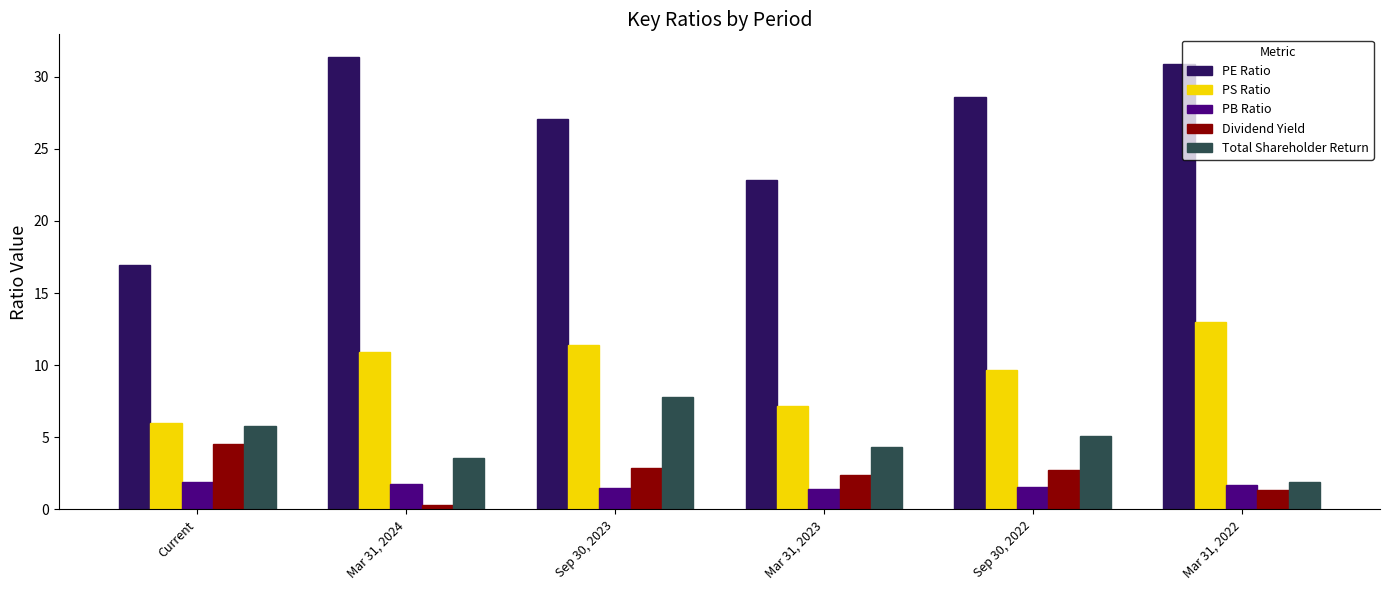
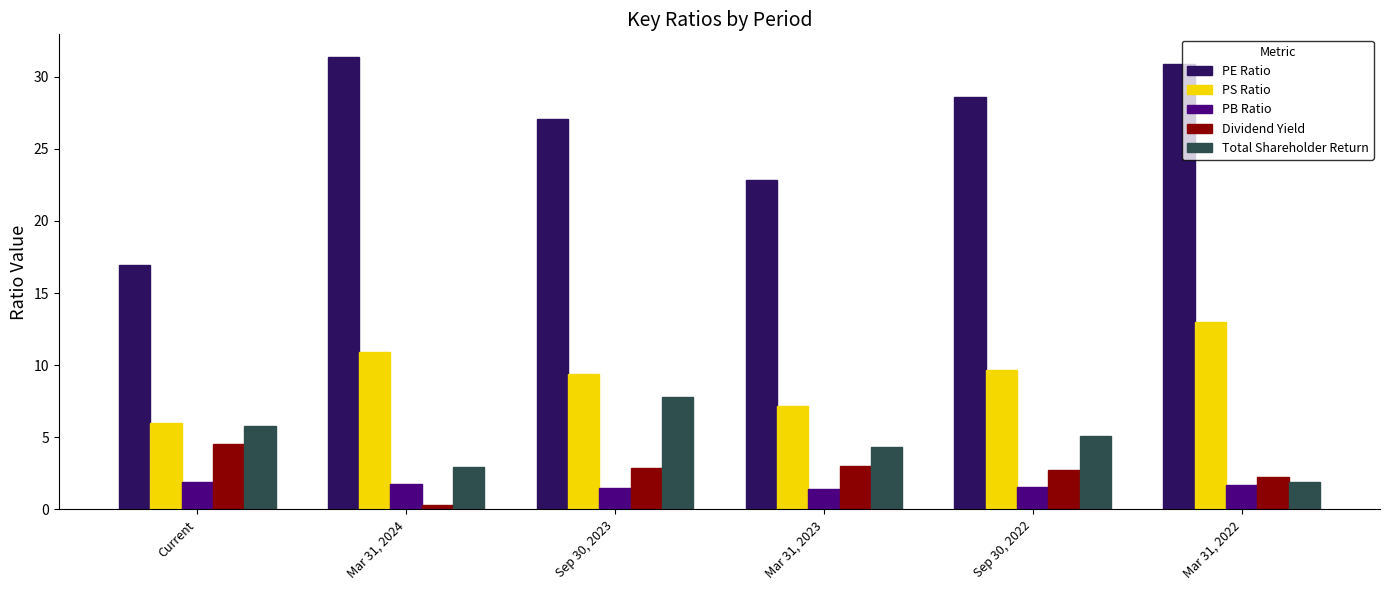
Total Shareholder Return, Mar 31, 2024: 3.5 -> 2.9
PS Ratio, Sep 30, 2023: 11.4 -> 9.4
Dividend Yield, Mar 31, 2023: 2.4 -> 3.0
Dividend Yield, Mar 31, 2022: 1.3 -> 2.3
